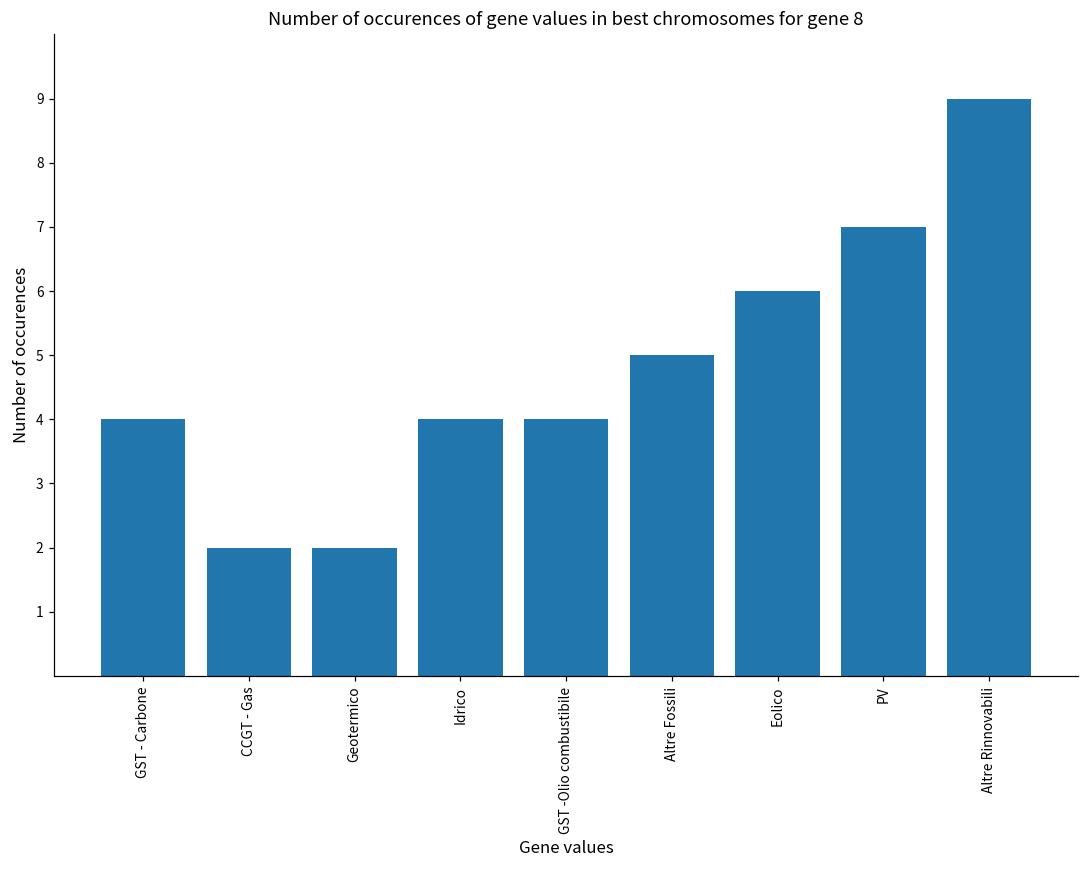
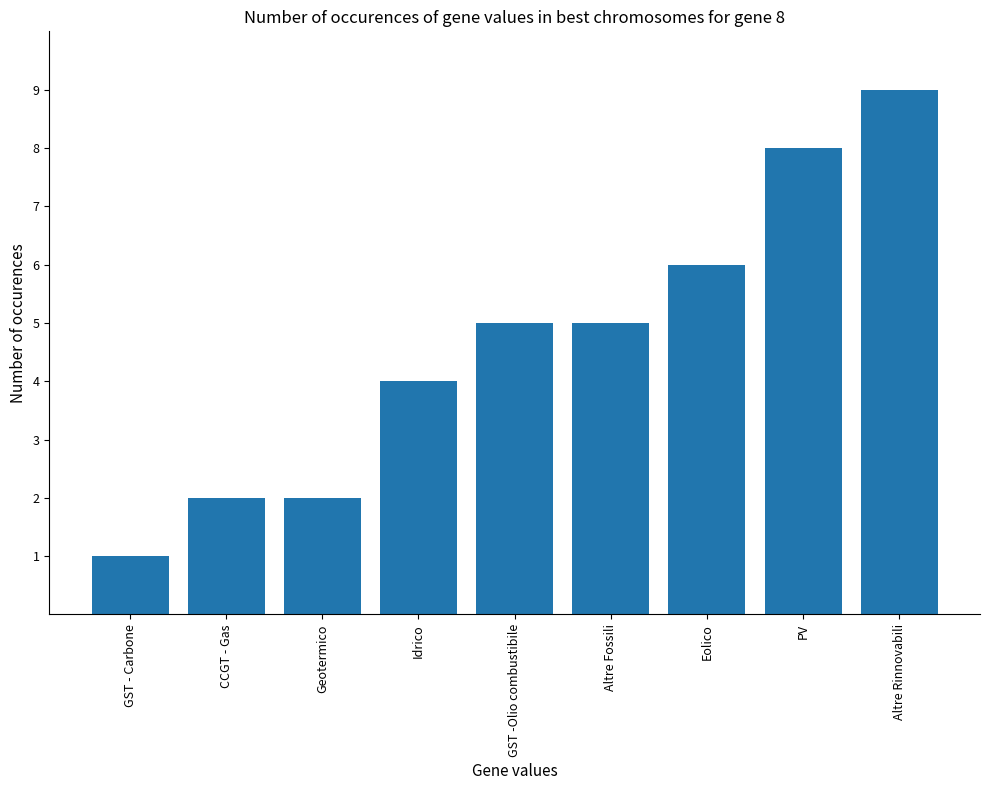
GST - Carbone: 4 -> 1
GST -Olio combustibile: 4 -> 5
PV: 7 -> 8
